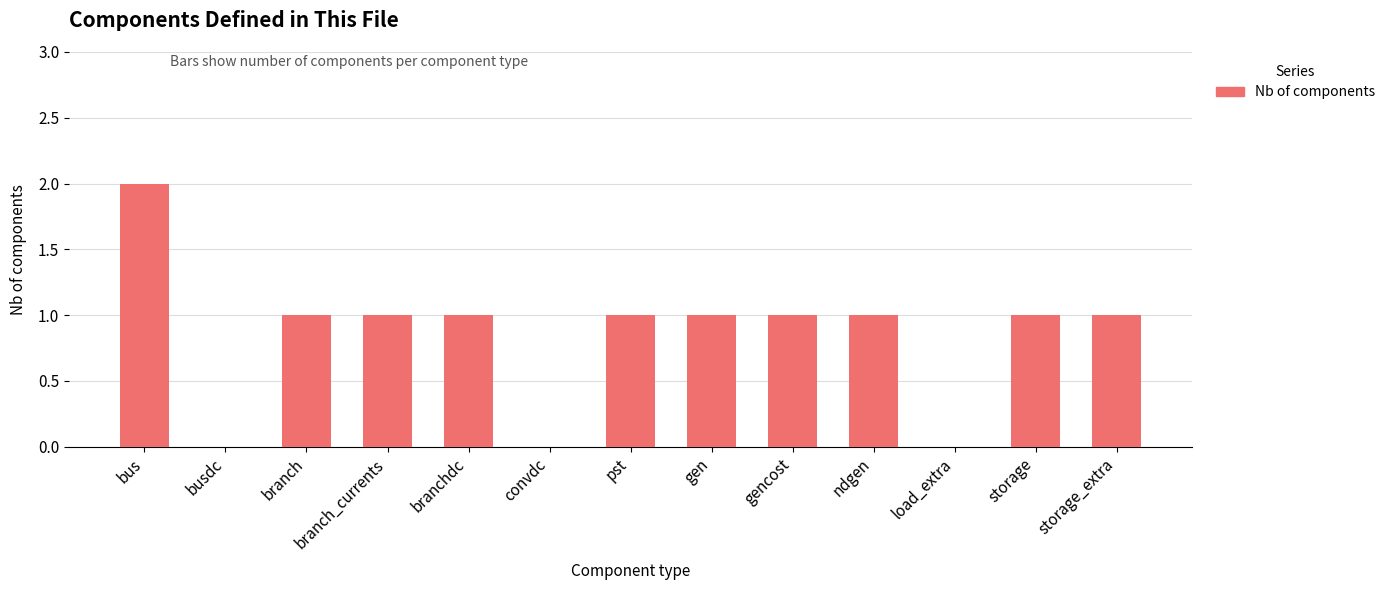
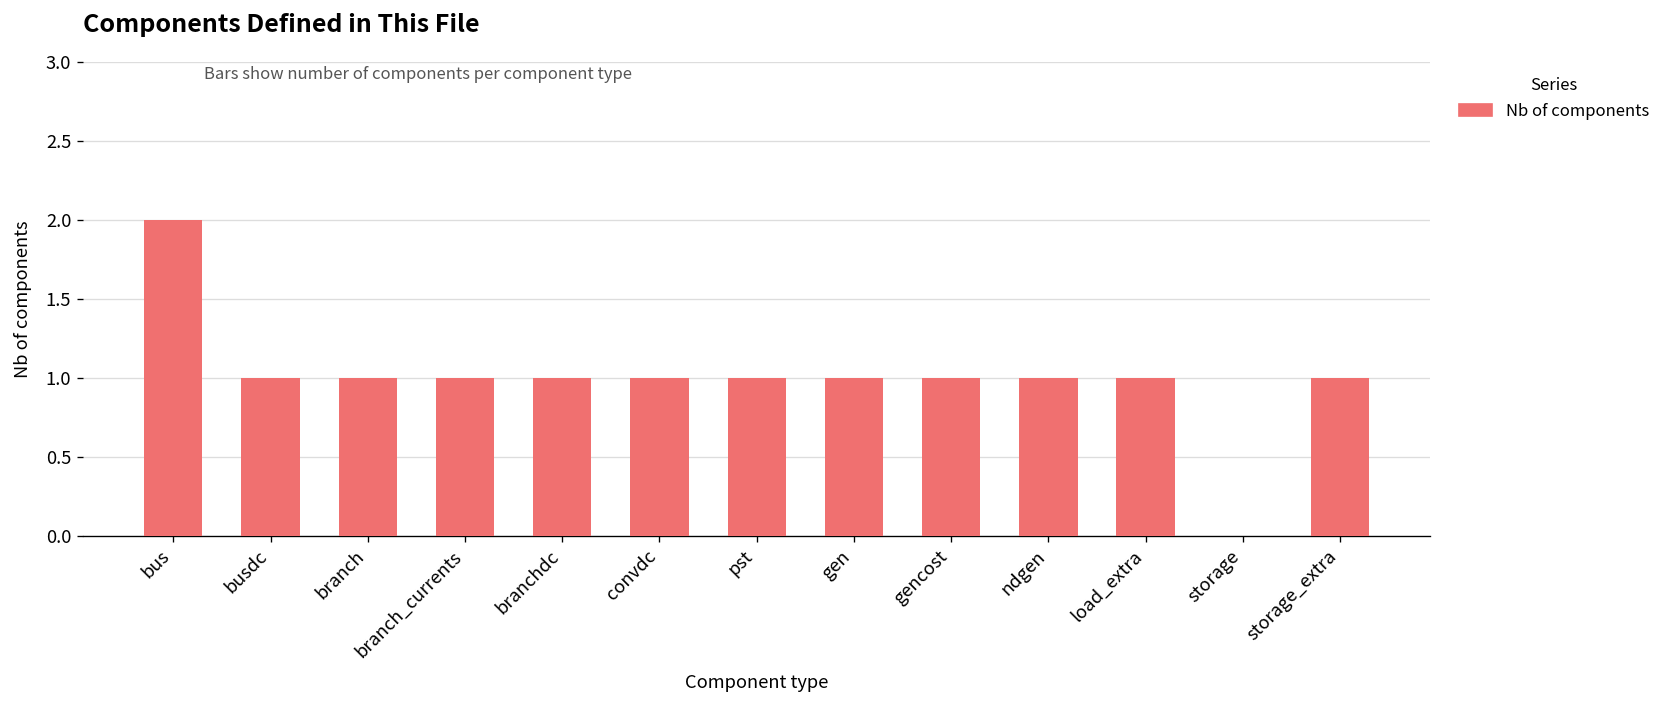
busdc: 0 -> 1
convdc: 0 -> 1
load_extra: 0 -> 1
storage: 1 -> 0
